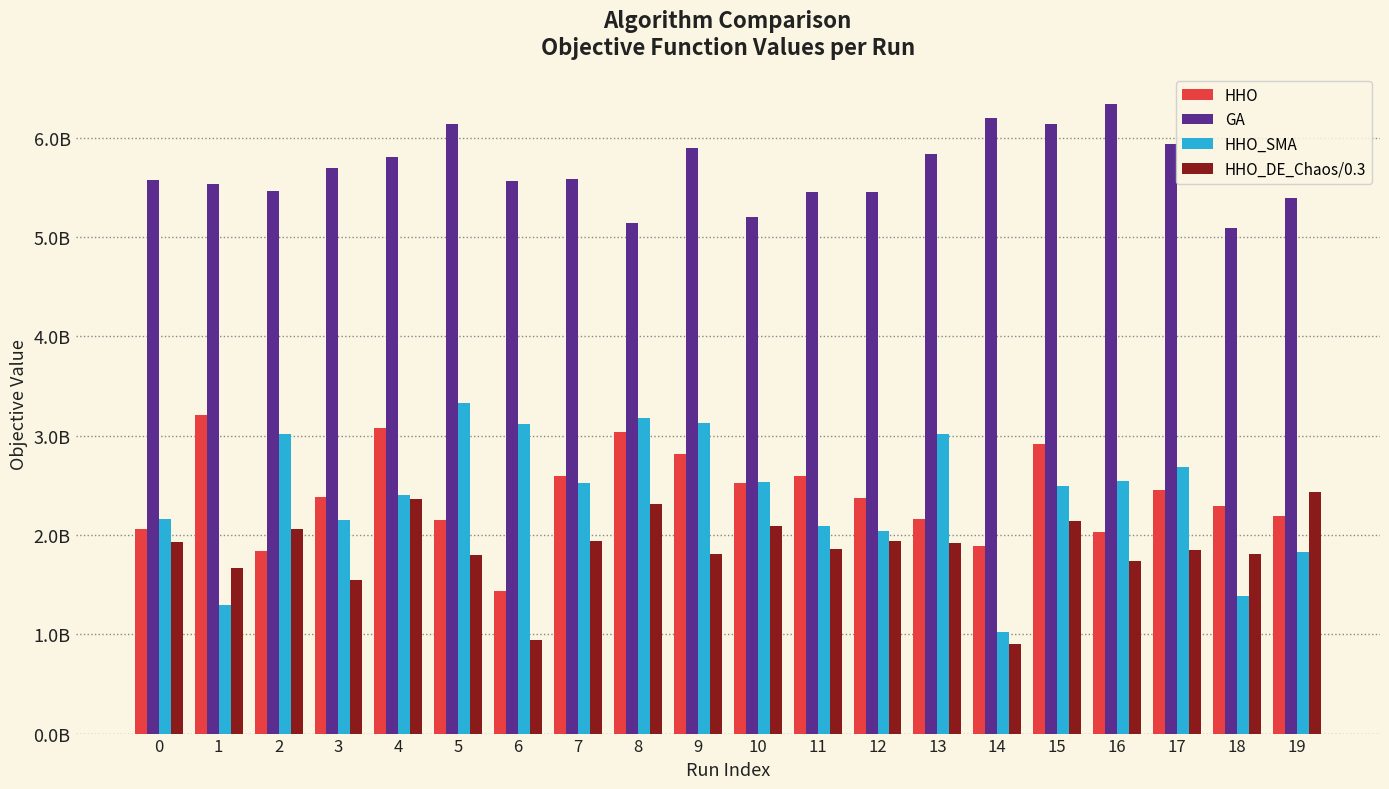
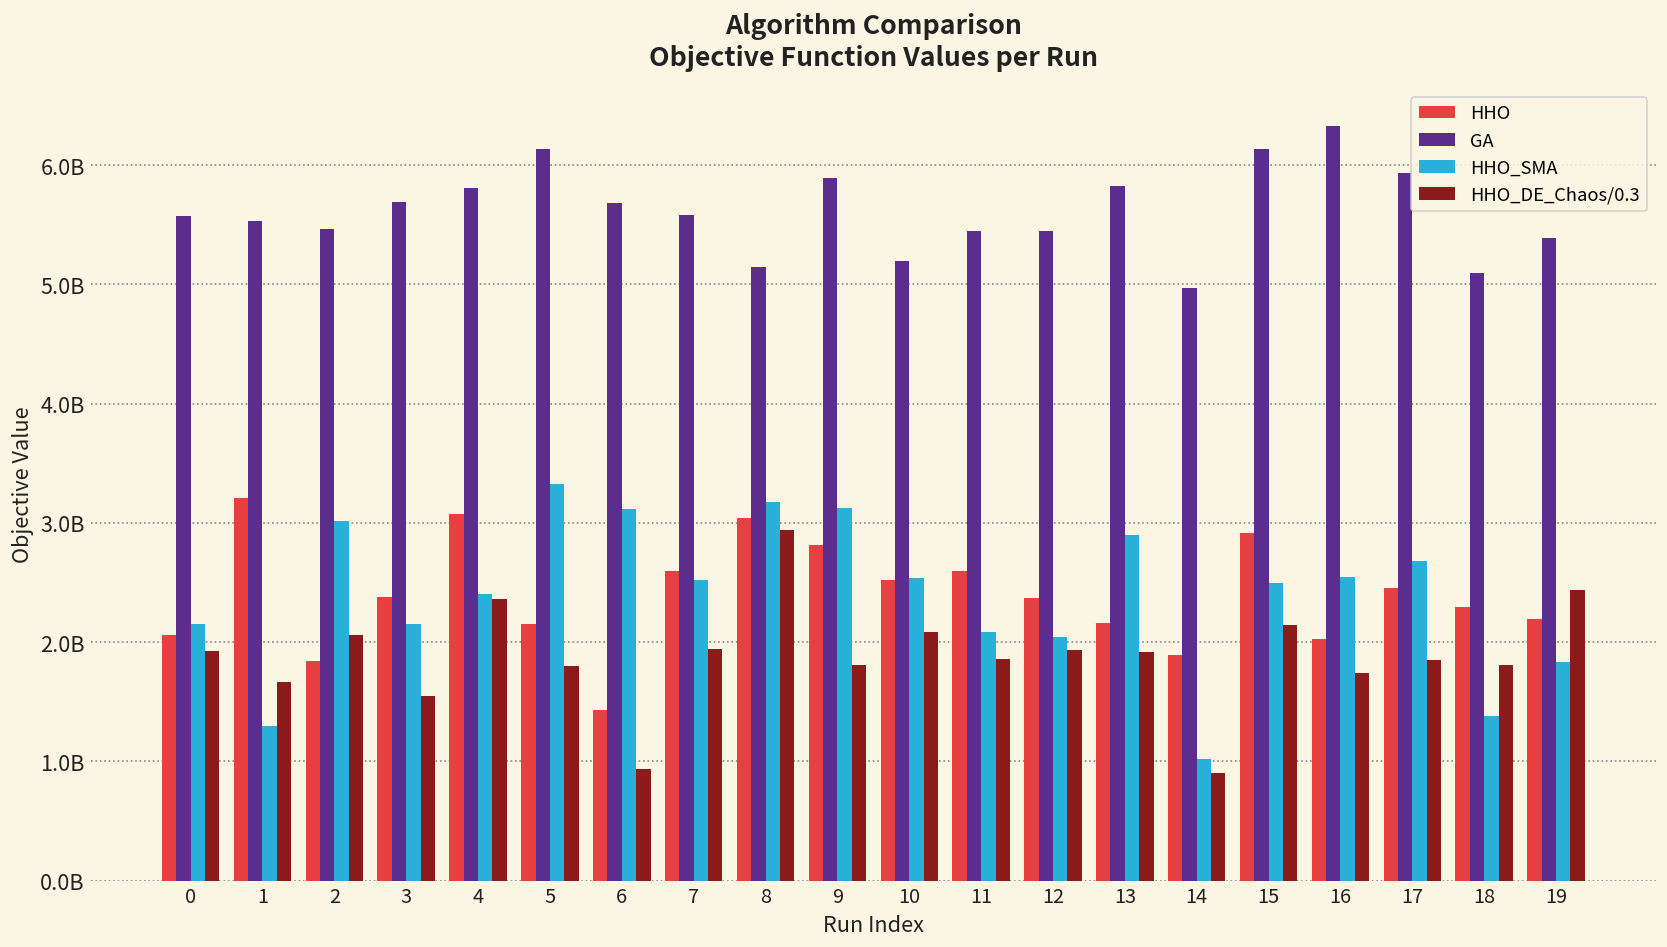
GA, 6: 5600000000 -> 5700000000
HHO_DE_Chaos/0.3, 8: 2300000000 -> 2900000000
HHO_SMA, 13: 3000000000 -> 2900000000
GA, 14: 6200000000 -> 5000000000
